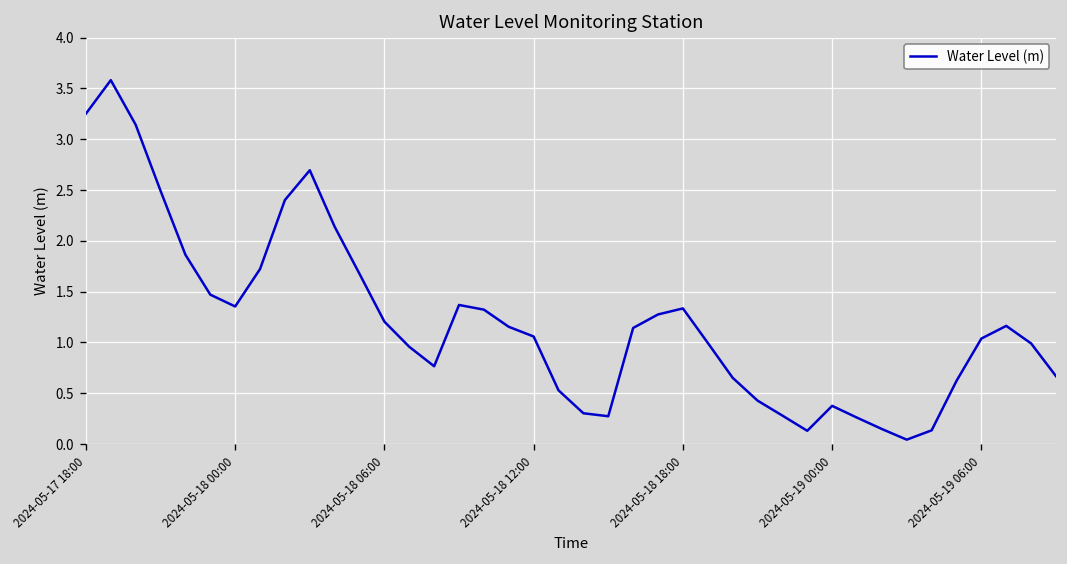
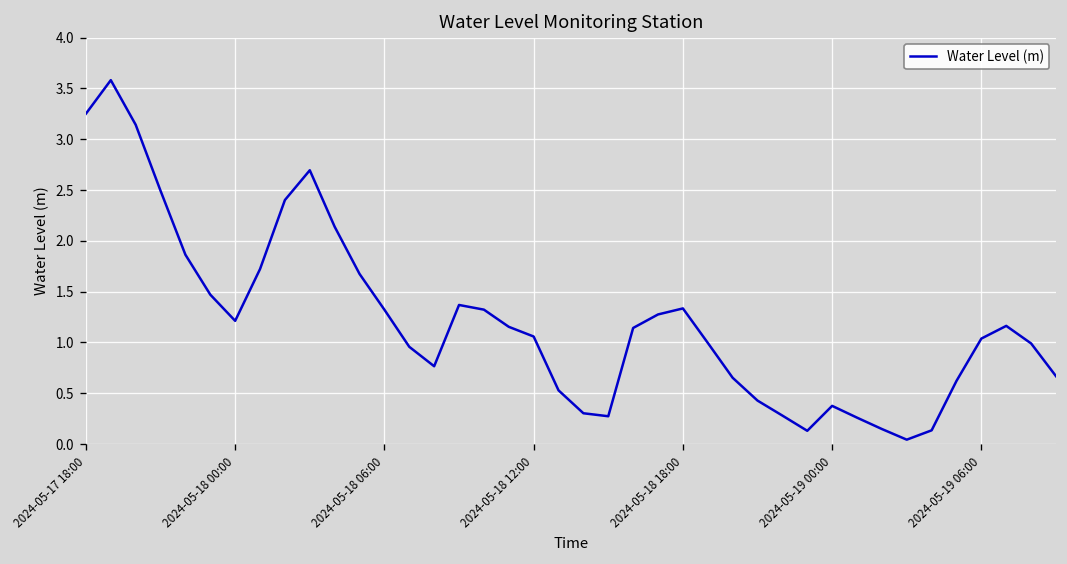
2024-05-18 00:00: 1.4 -> 1.2
2024-05-18 06:00: 1.2 -> 1.3
